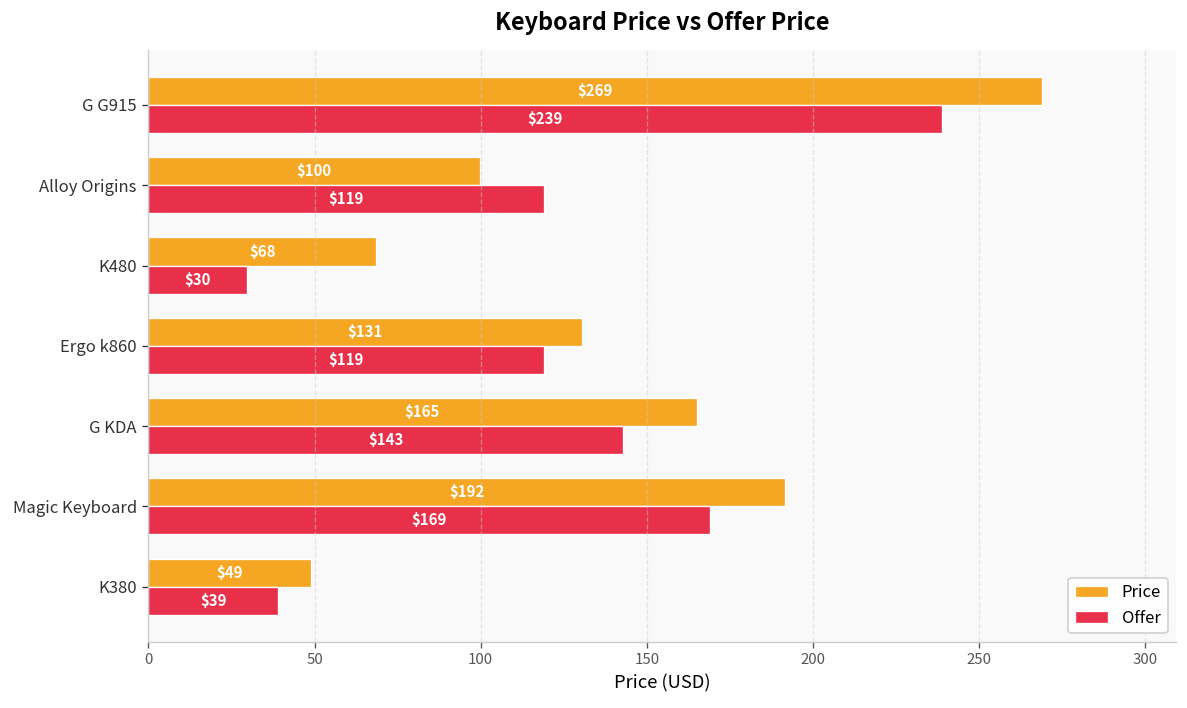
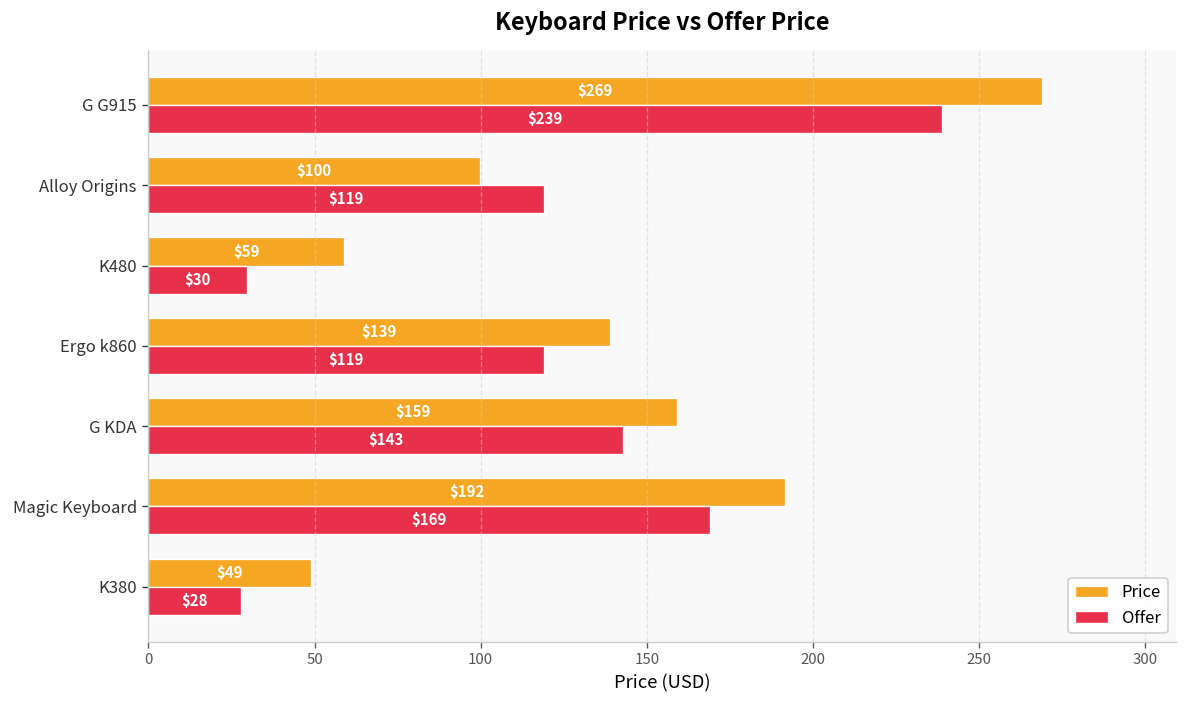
Price, K480: $68 -> $59
Price, Ergo k860: $131 -> $139
Price, G KDA: $165 -> $159
Offer, K380: $39 -> $28
